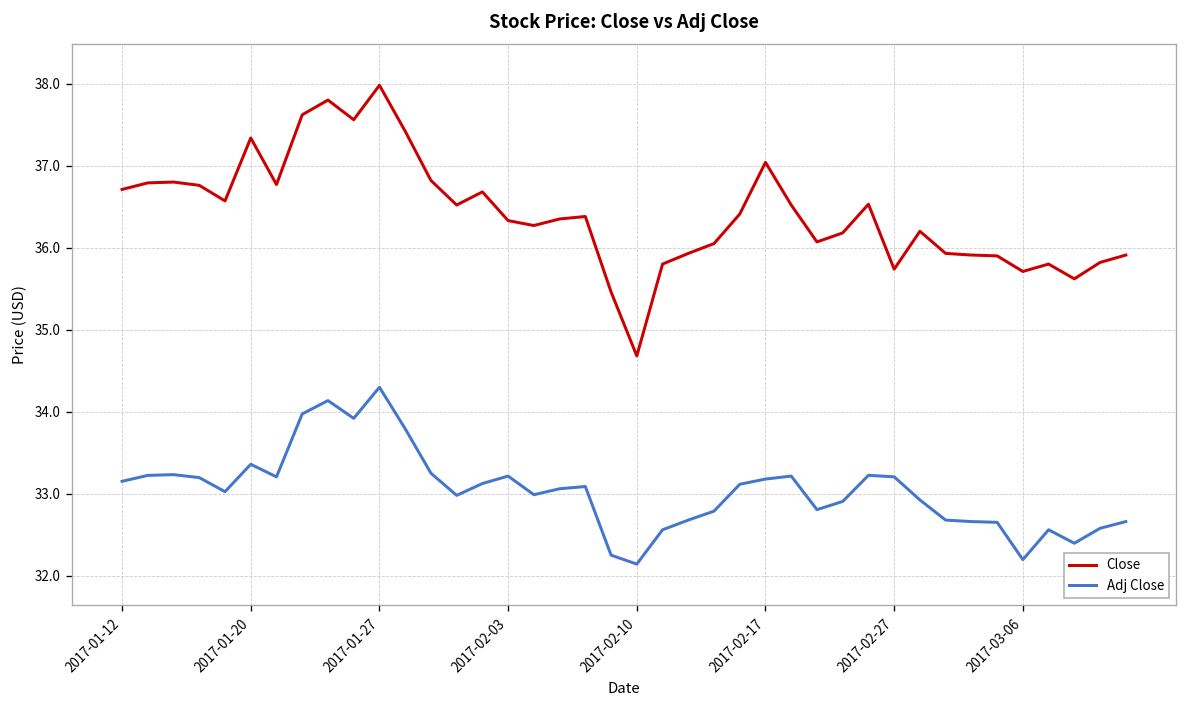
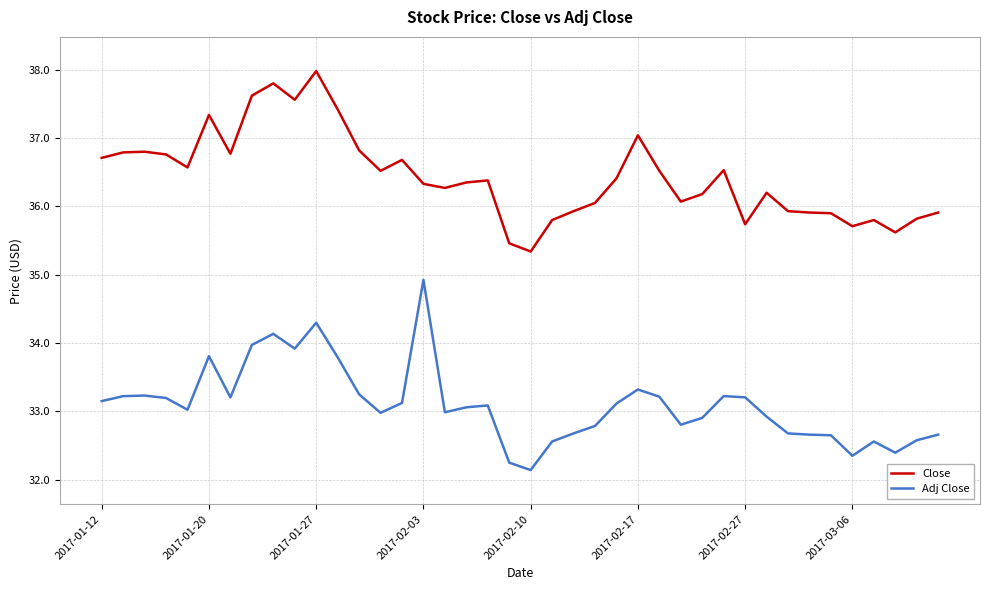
Adj Close, 2017-01-20: 33.4 -> 33.8
Adj Close, 2017-02-03: 33.2 -> 34.9
Close, 2017-02-10: 34.7 -> 35.3
Adj Close, 2017-02-17: 33.2 -> 33.3
Adj Close, 2017-03-06: 32.2 -> 32.4
